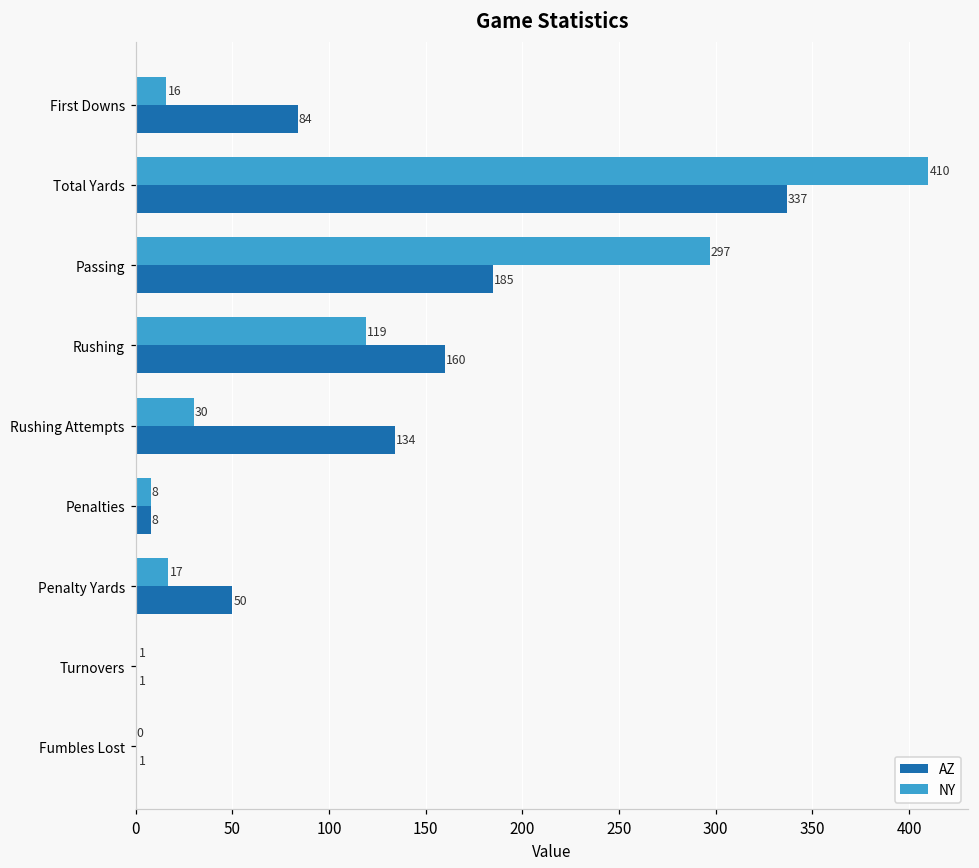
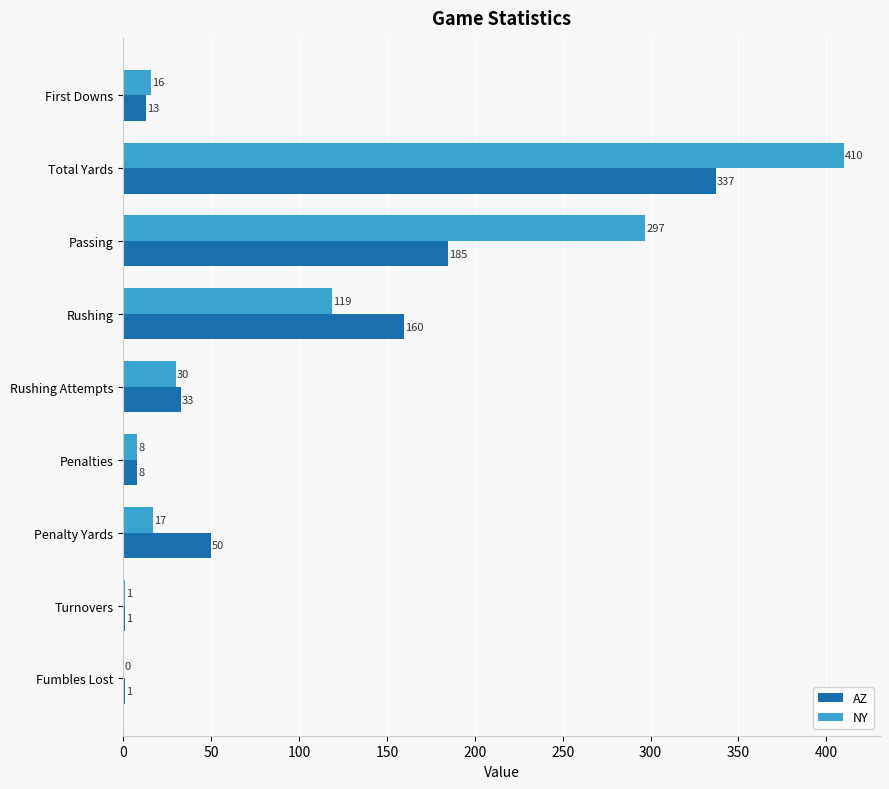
AZ, First Downs: 84 -> 13
AZ, Rushing Attempts: 134 -> 33
